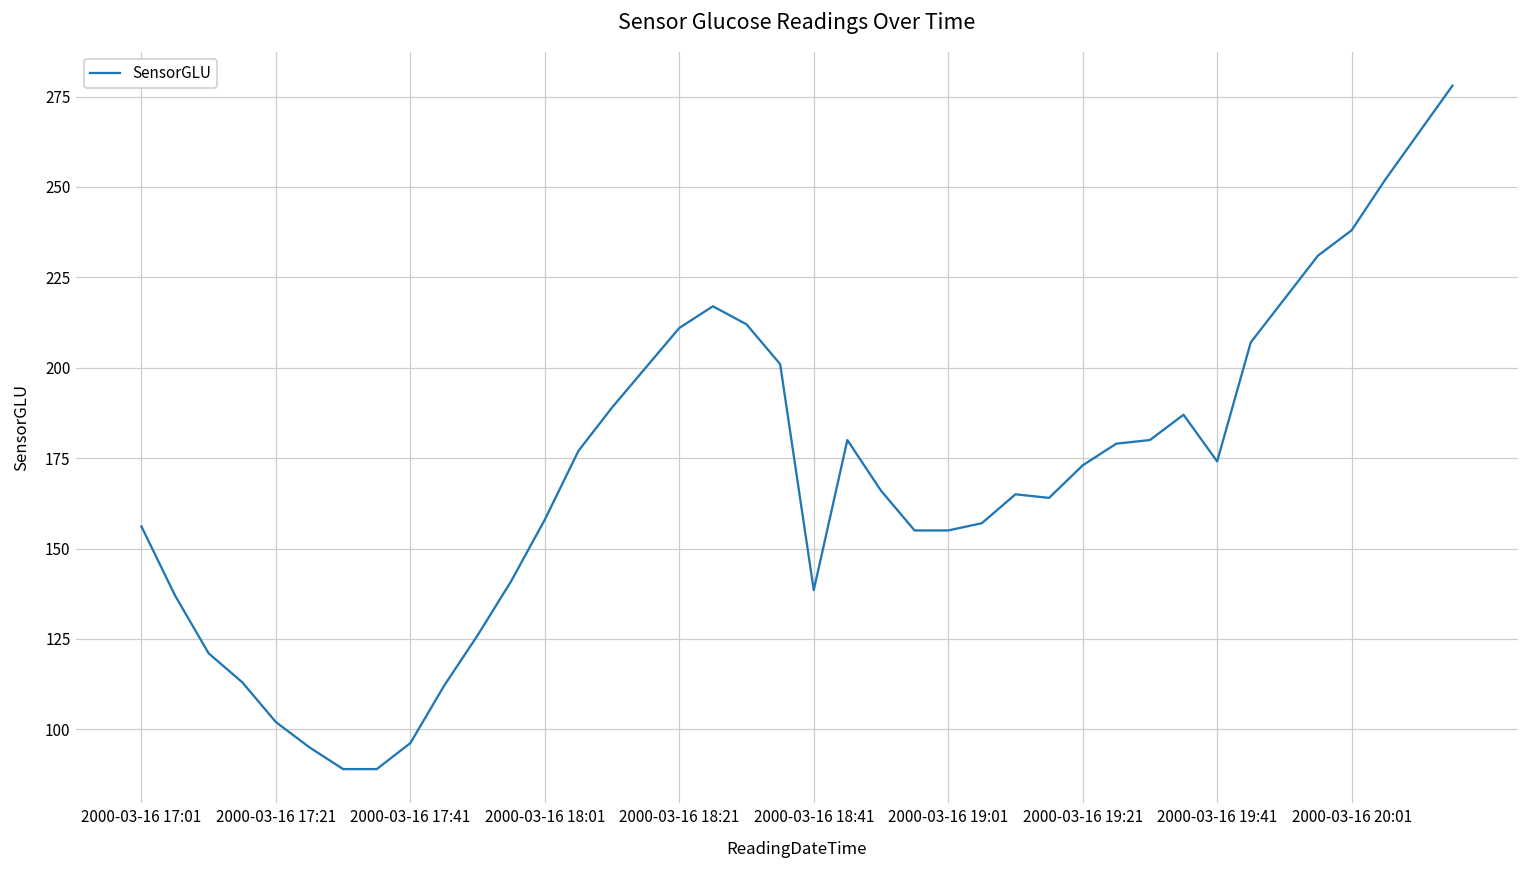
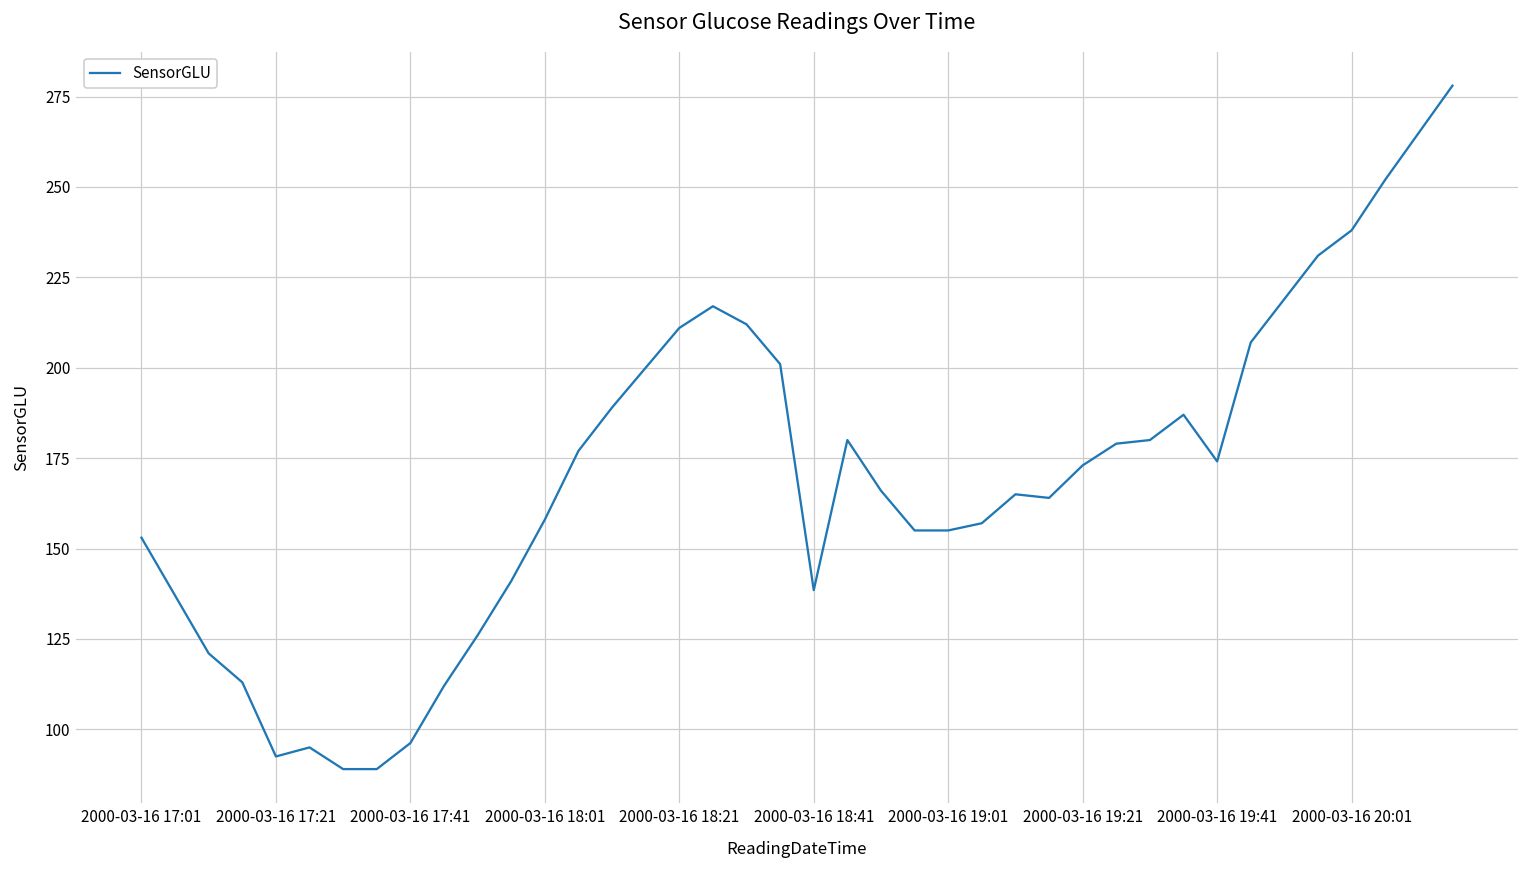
2000-03-16 17:01: 156 -> 153
2000-03-16 17:21: 102 -> 93
